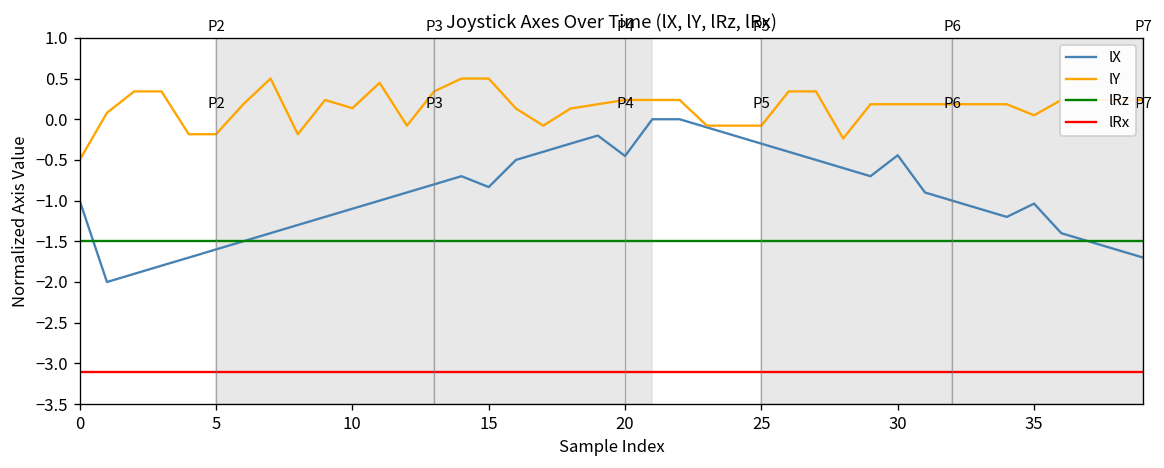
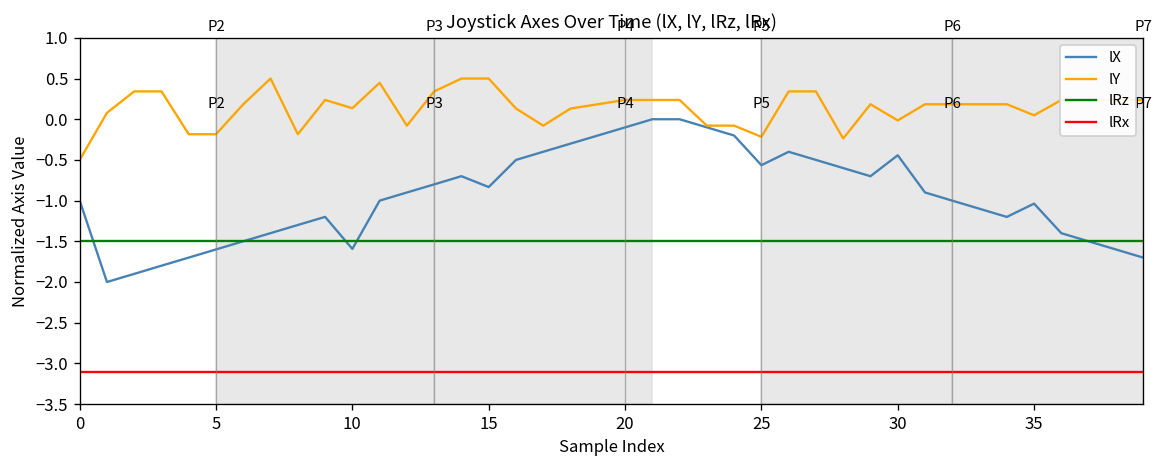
lX, 10: -1.1 -> -1.6
lX, 20: -0.5 -> -0.1
lX, 25: -0.3 -> -0.6
lY, 25: -0.1 -> -0.2
lY, 30: 0.2 -> 0.0
